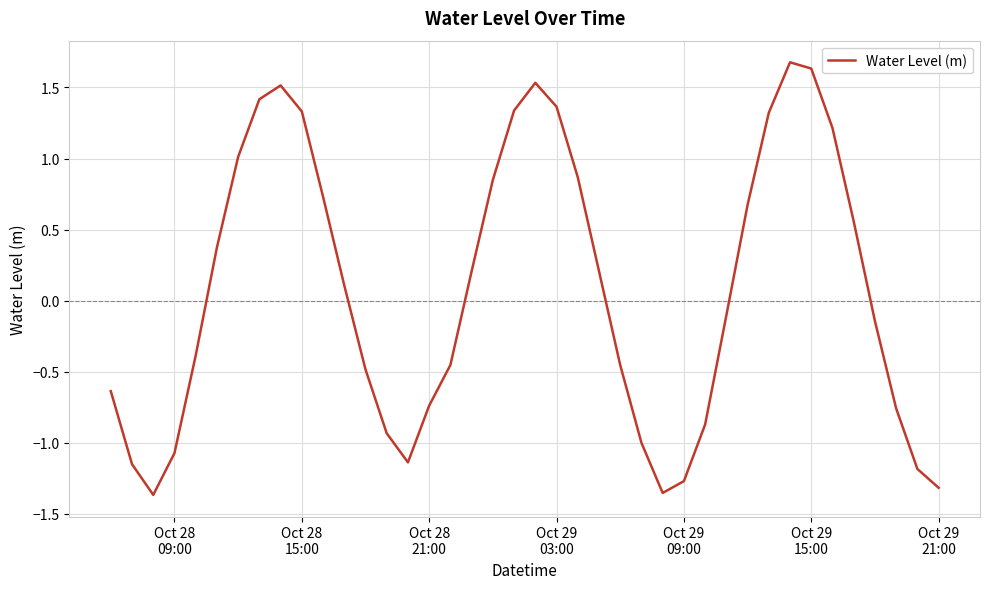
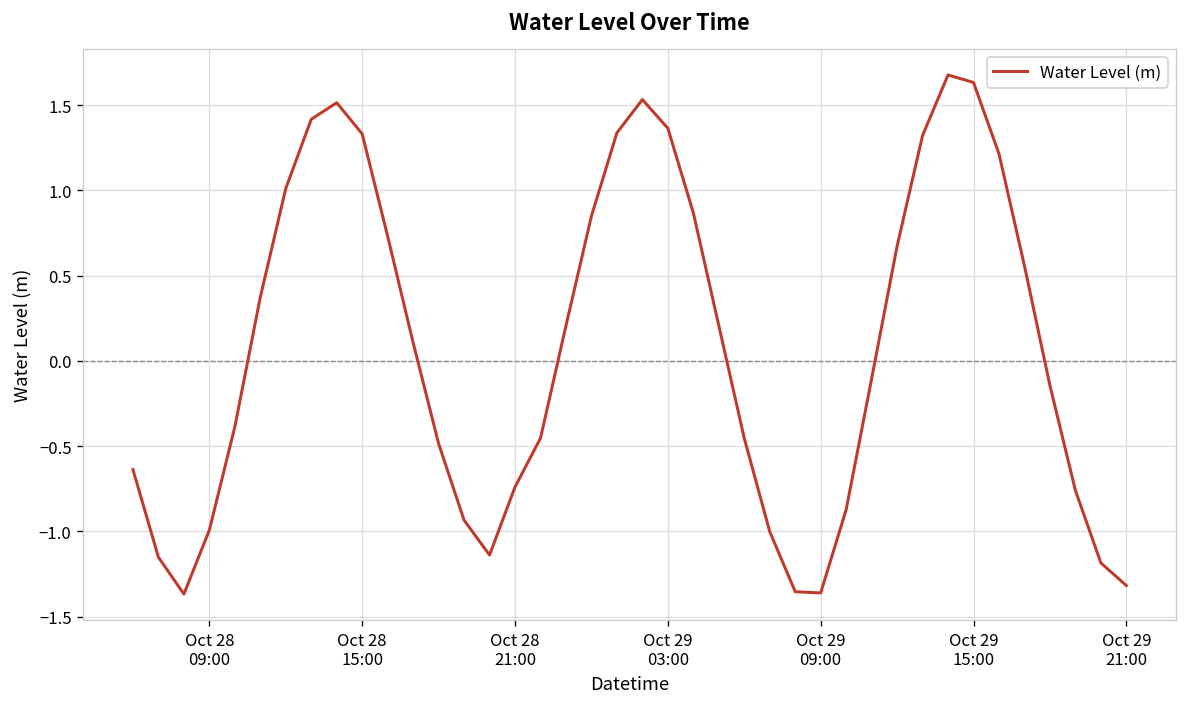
Oct 28 09:00: -1.07 -> -0.99
Oct 29 09:00: -1.27 -> -1.36
